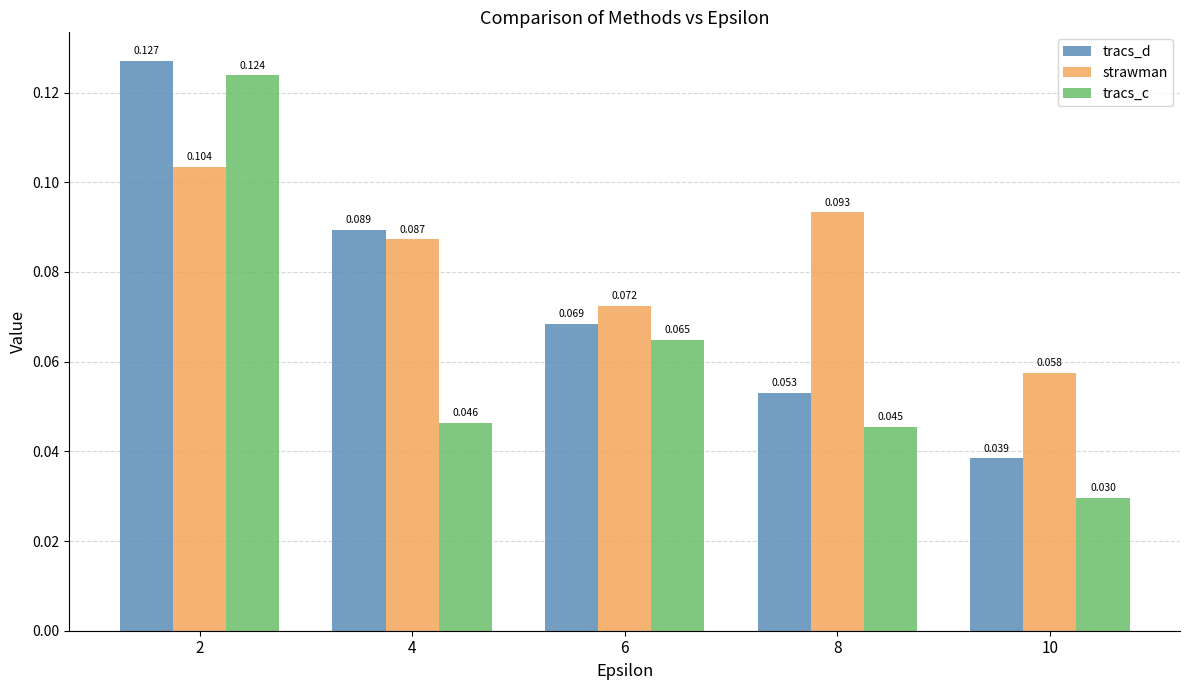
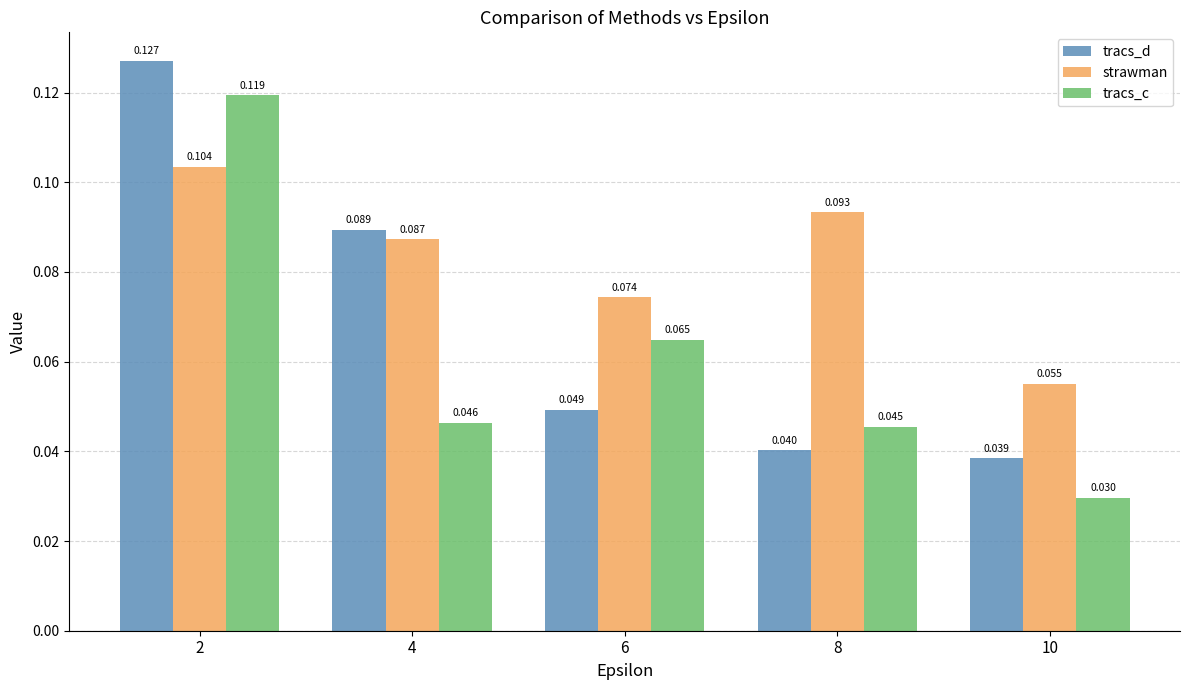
tracs_c, 2: 0.124 -> 0.119
tracs_d, 6: 0.069 -> 0.049
strawman, 6: 0.072 -> 0.074
tracs_d, 8: 0.053 -> 0.040
strawman, 10: 0.058 -> 0.055
